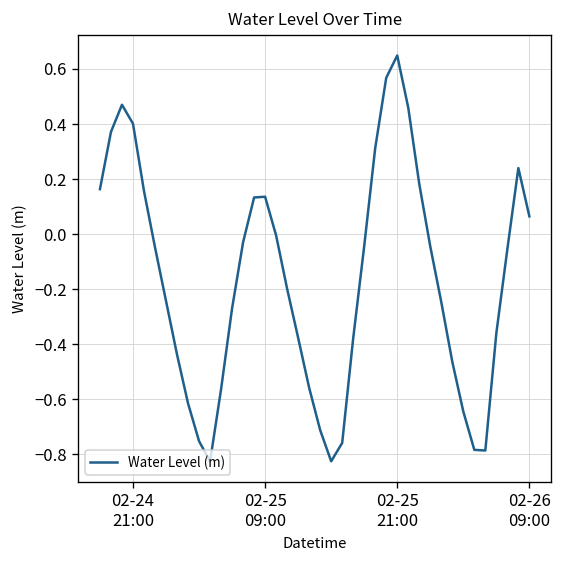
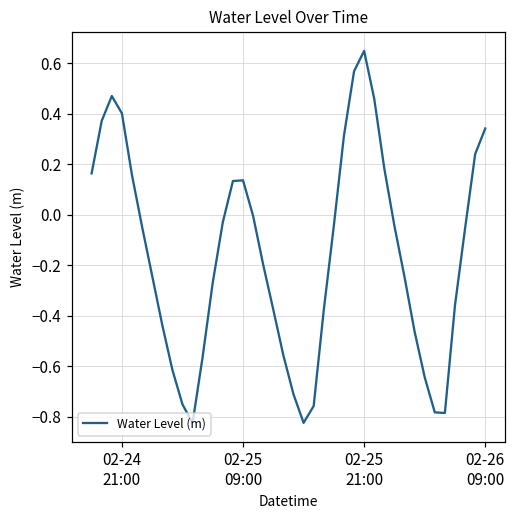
02-26 09:00: 0.06 -> 0.34
